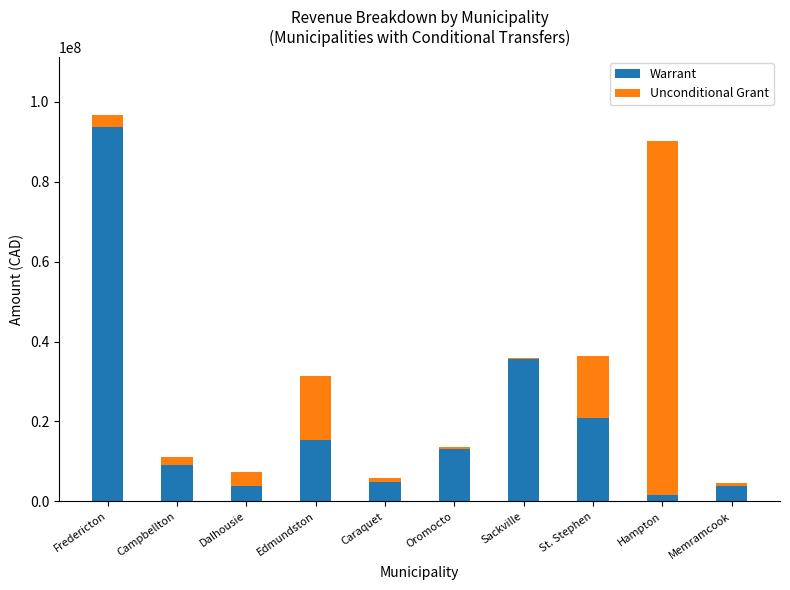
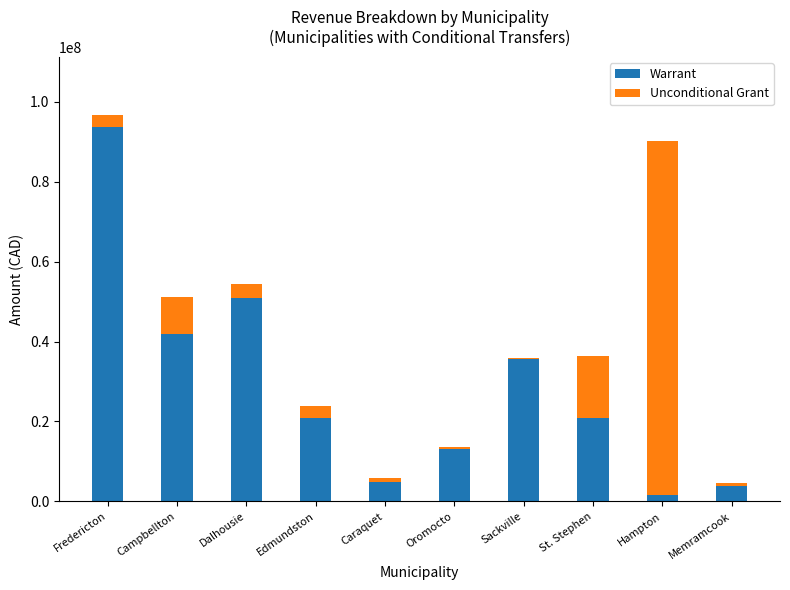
Warrant, Campbellton: 9000000 -> 42000000
Unconditional Grant, Campbellton: 2000000 -> 9000000
Warrant, Dalhousie: 4000000 -> 51000000
Warrant, Edmundston: 15000000 -> 21000000
Unconditional Grant, Edmundston: 16000000 -> 3000000
